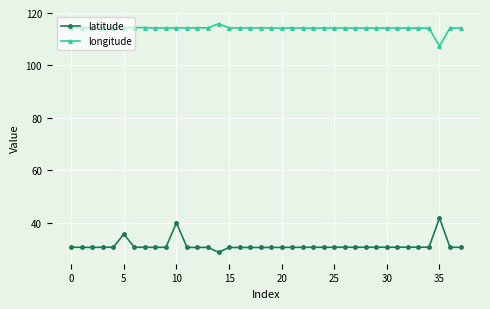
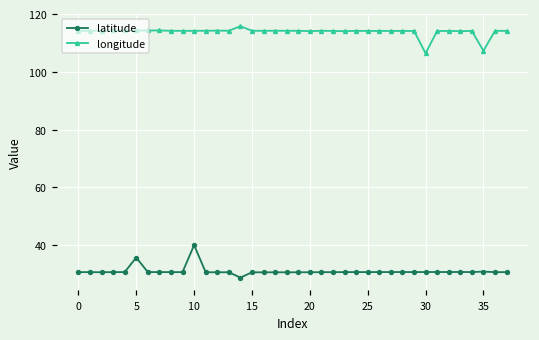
longitude, 30: 114 -> 107
latitude, 35: 42 -> 31
